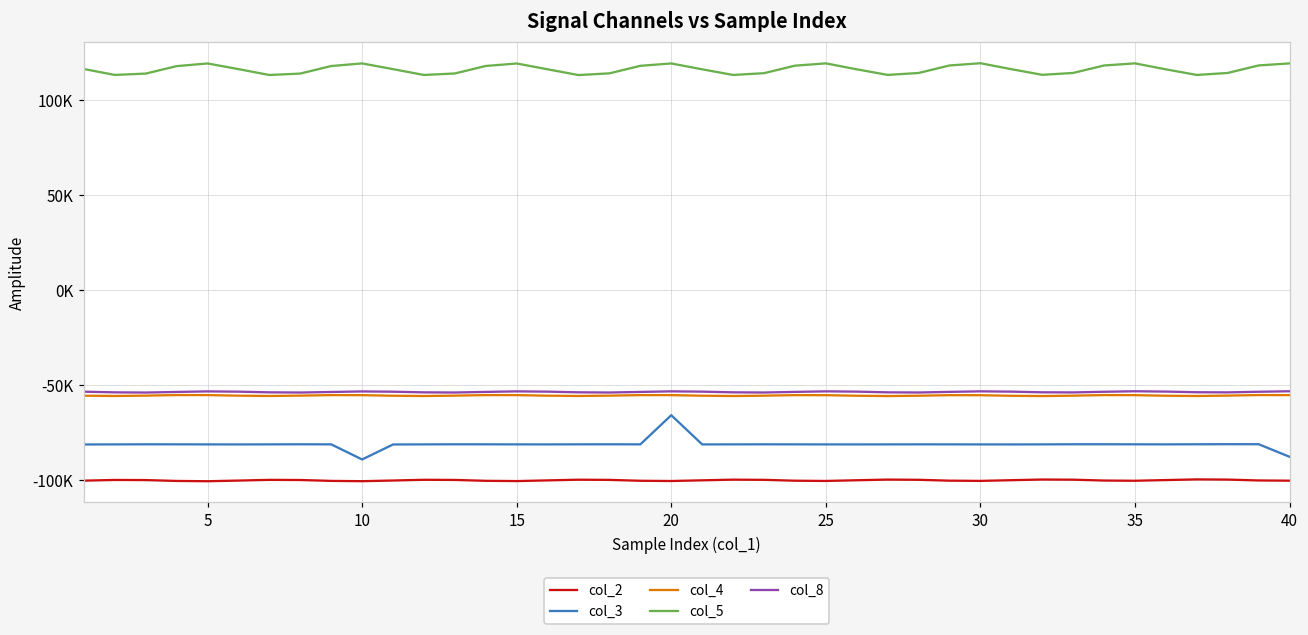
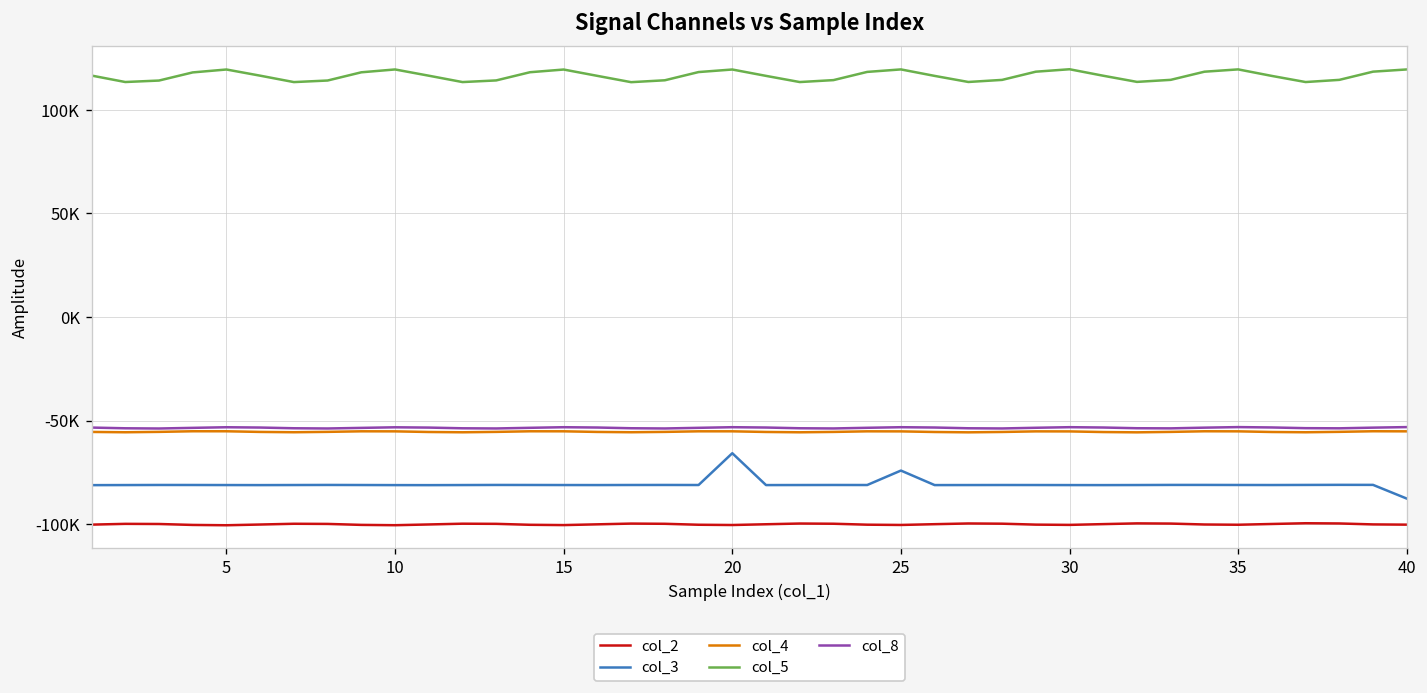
col_3, 10: -89000 -> -81000
col_3, 25: -81000 -> -74000
